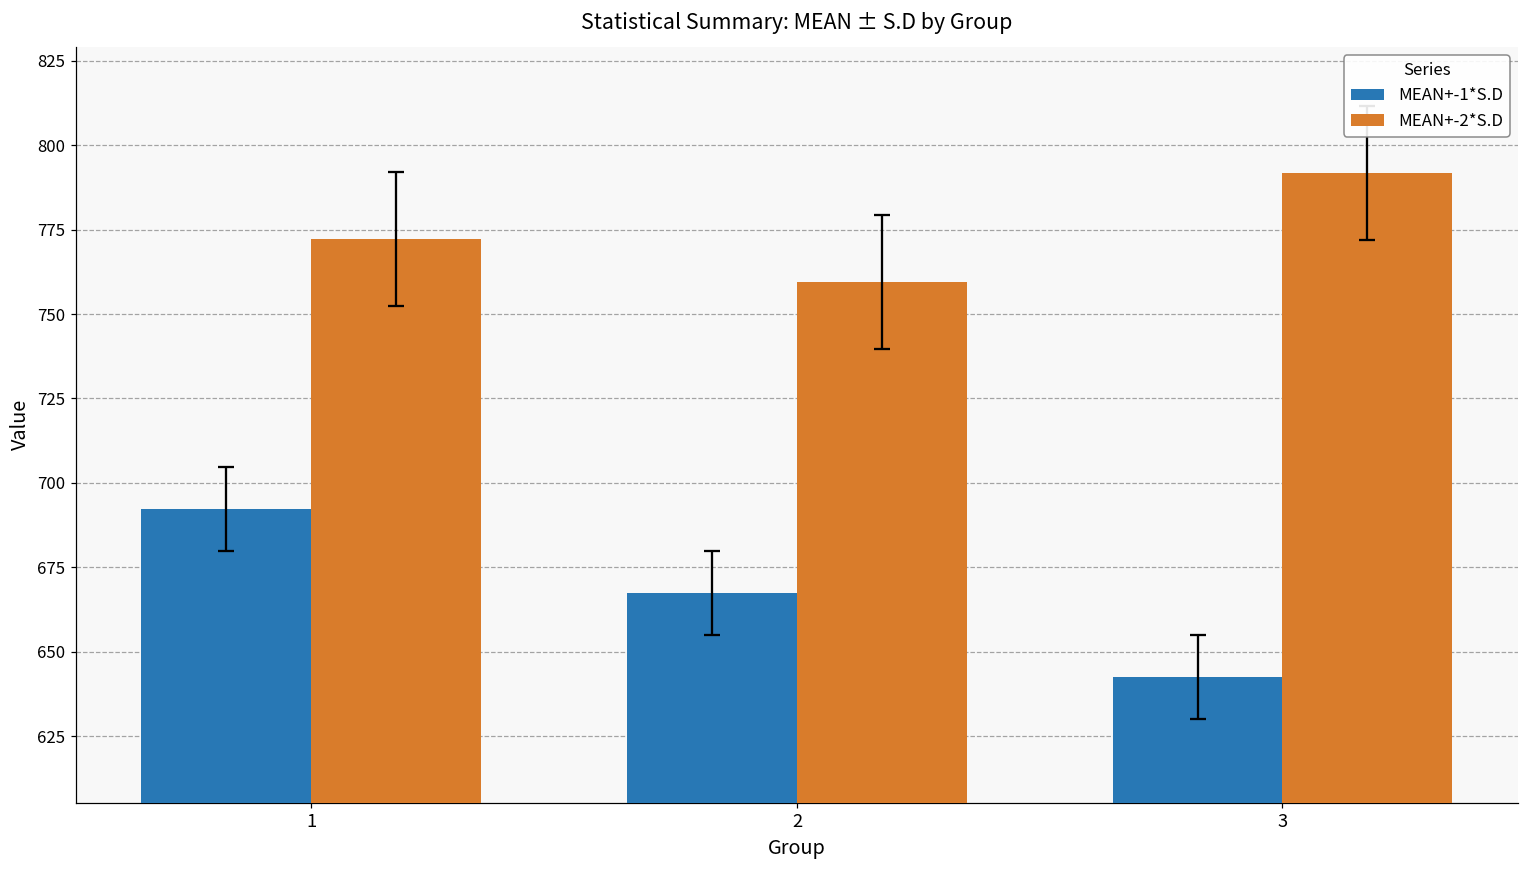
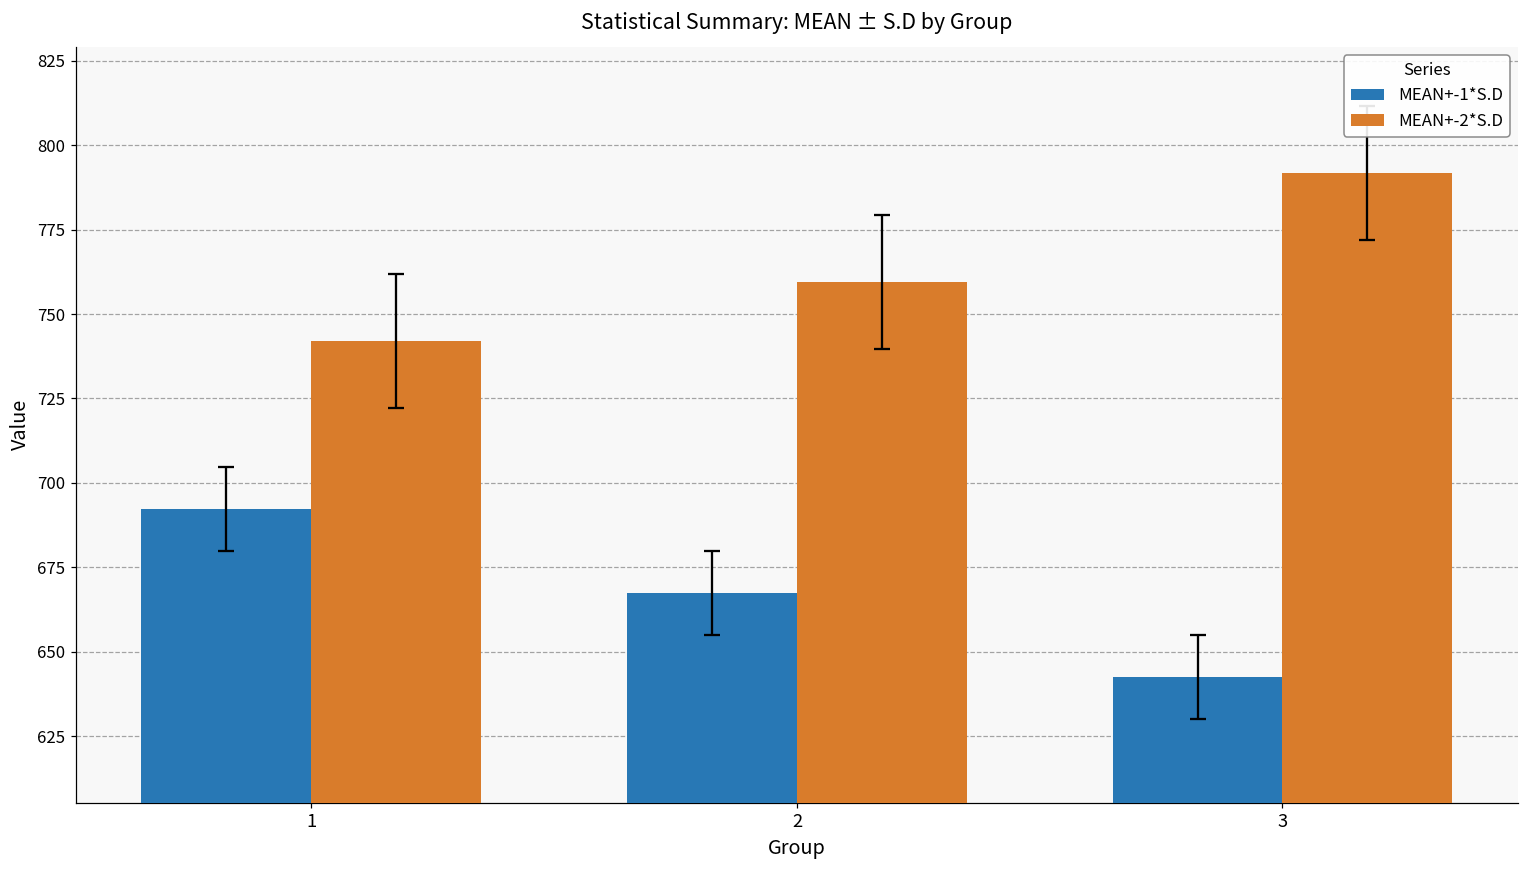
MEAN+-2*S.D, 1: 772 -> 742
